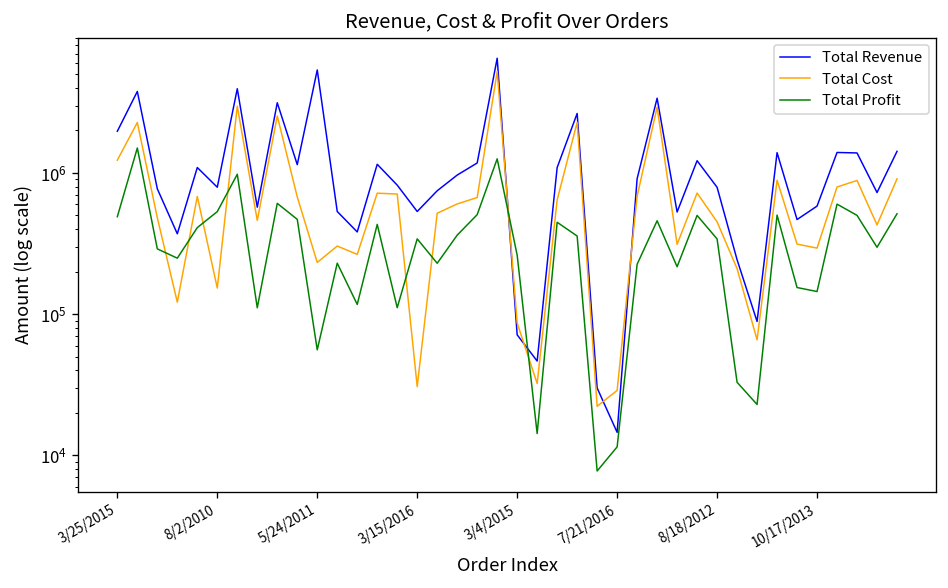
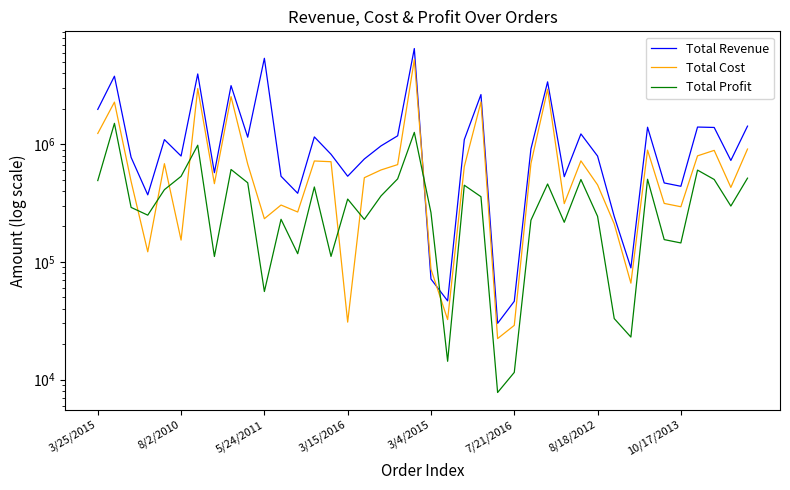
Total Revenue, 7/21/2016: 15000 -> 46000
Total Profit, 8/18/2012: 340000 -> 240000
Total Revenue, 10/17/2013: 600000 -> 440000
